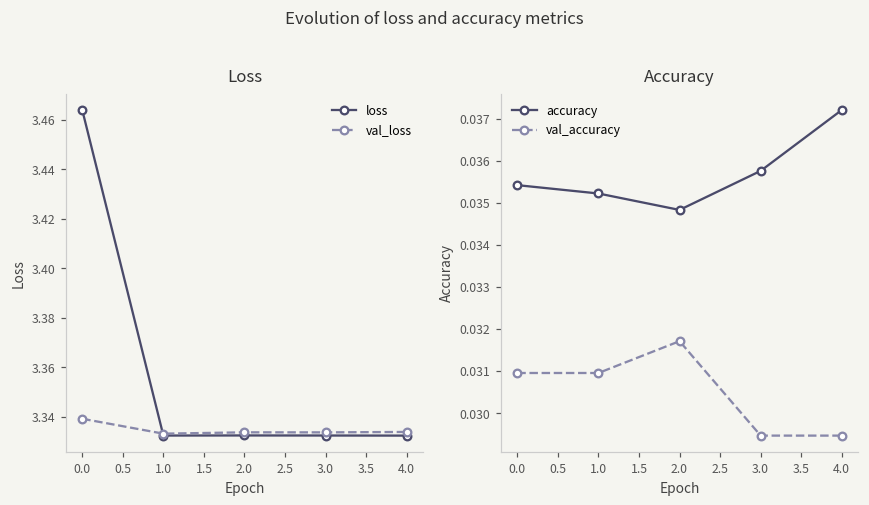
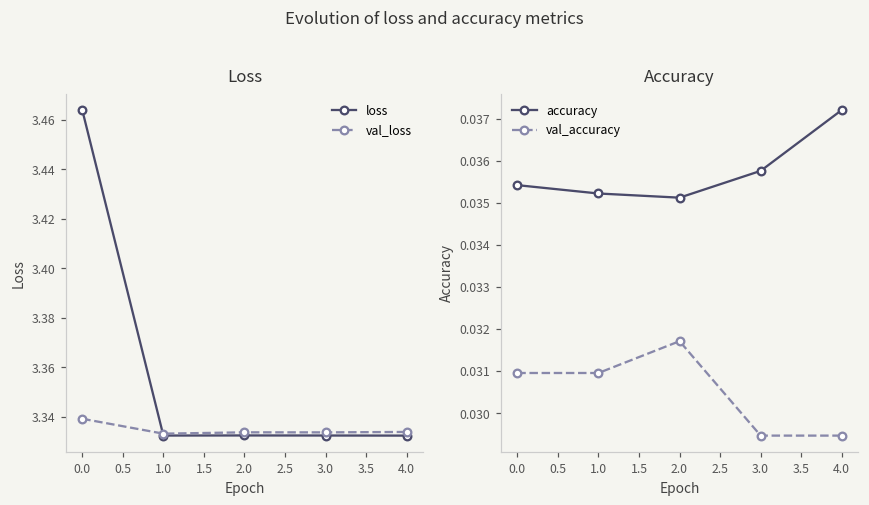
Accuracy, accuracy, 2.0: 0.0348 -> 0.0351
